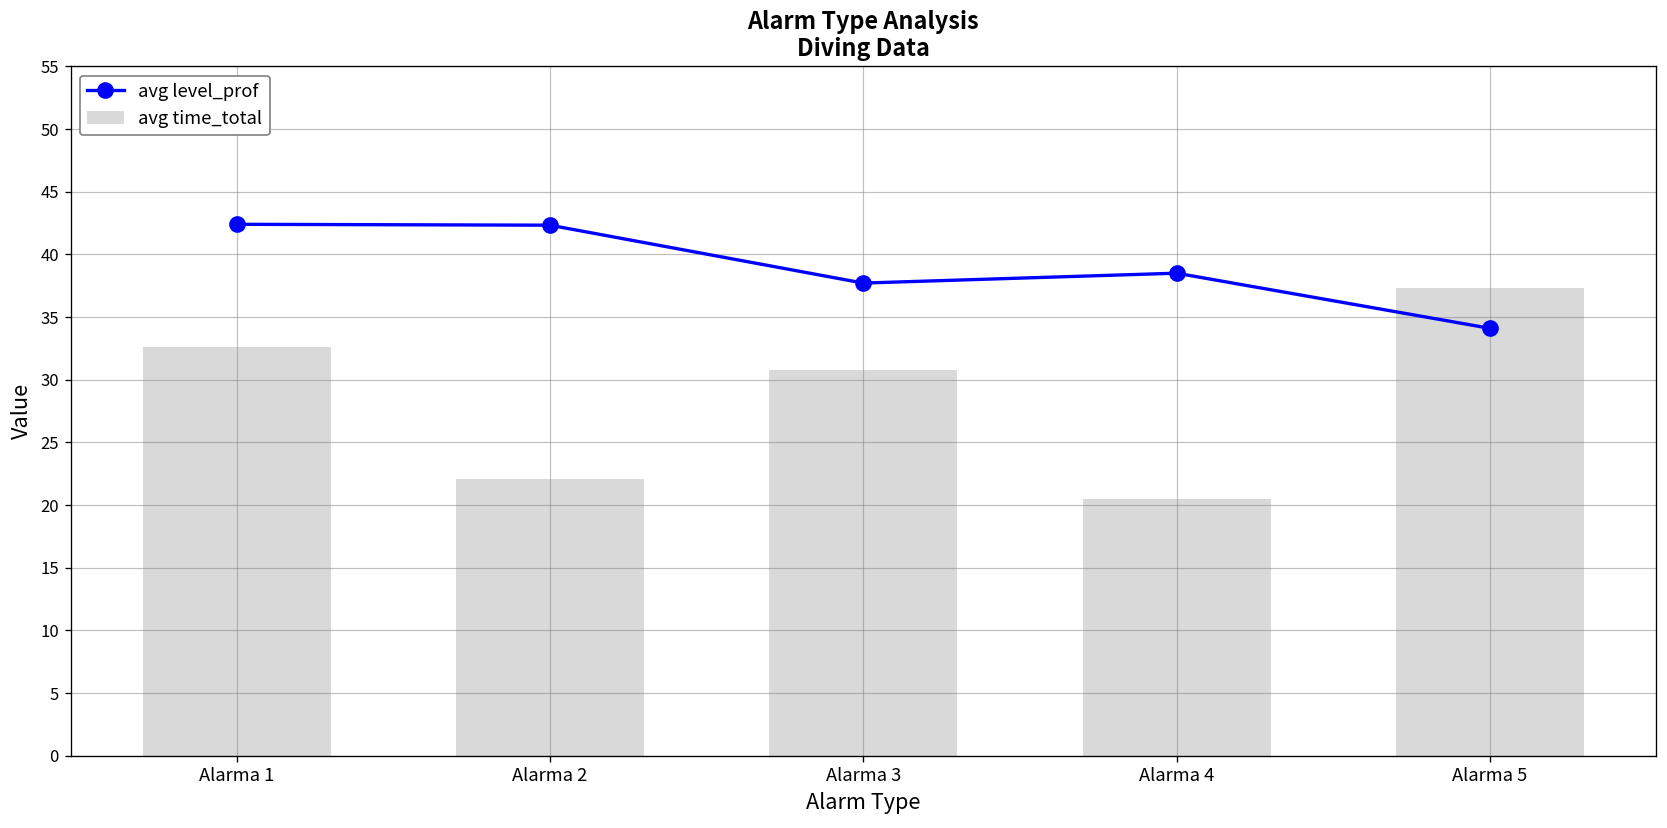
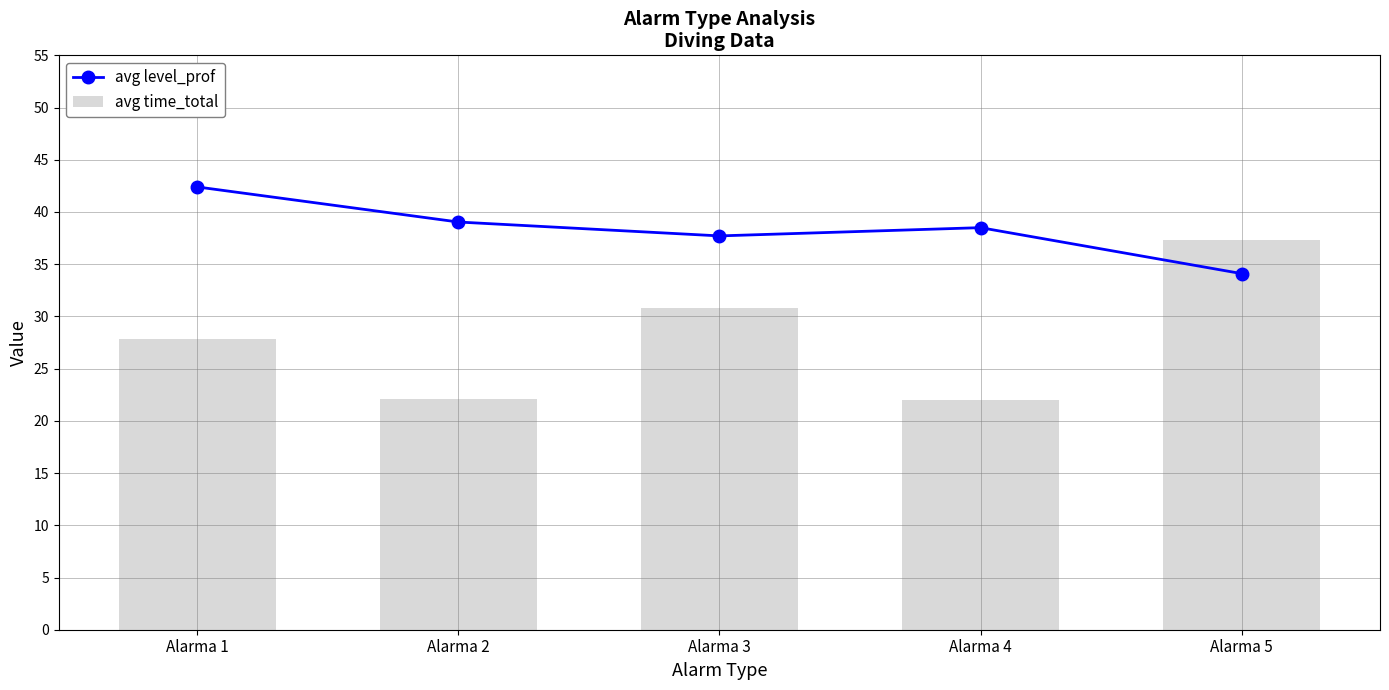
avg time_total, Alarma 1: 32.6 -> 27.8
avg level_prof, Alarma 2: 42.3 -> 39.0
avg time_total, Alarma 4: 20.5 -> 22.0
